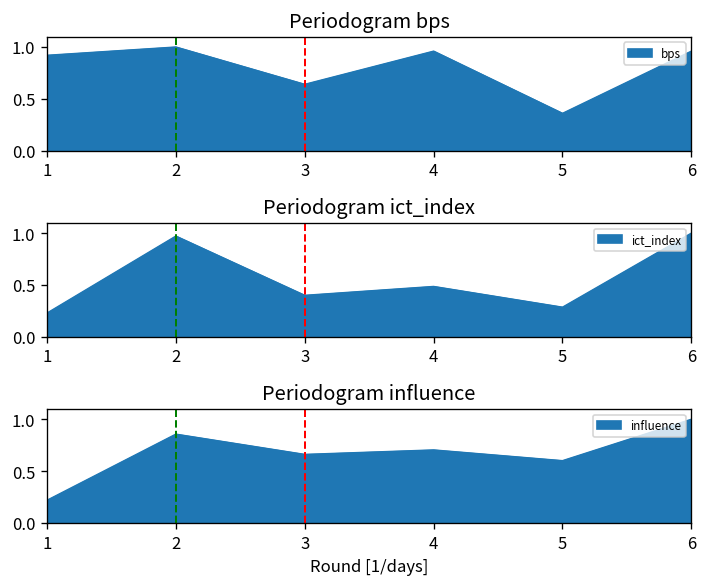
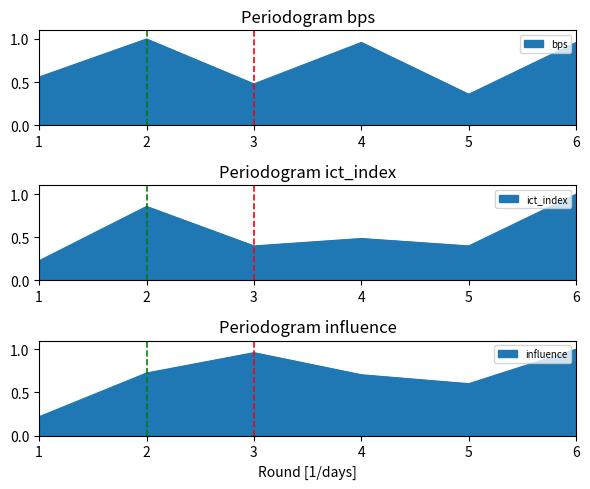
Periodogram bps, 1: 0.9 -> 0.6
Periodogram bps, 3: 0.6 -> 0.5
Periodogram ict_index, 2: 1.0 -> 0.9
Periodogram ict_index, 5: 0.3 -> 0.4
Periodogram influence, 2: 0.9 -> 0.7
Periodogram influence, 3: 0.7 -> 1.0
